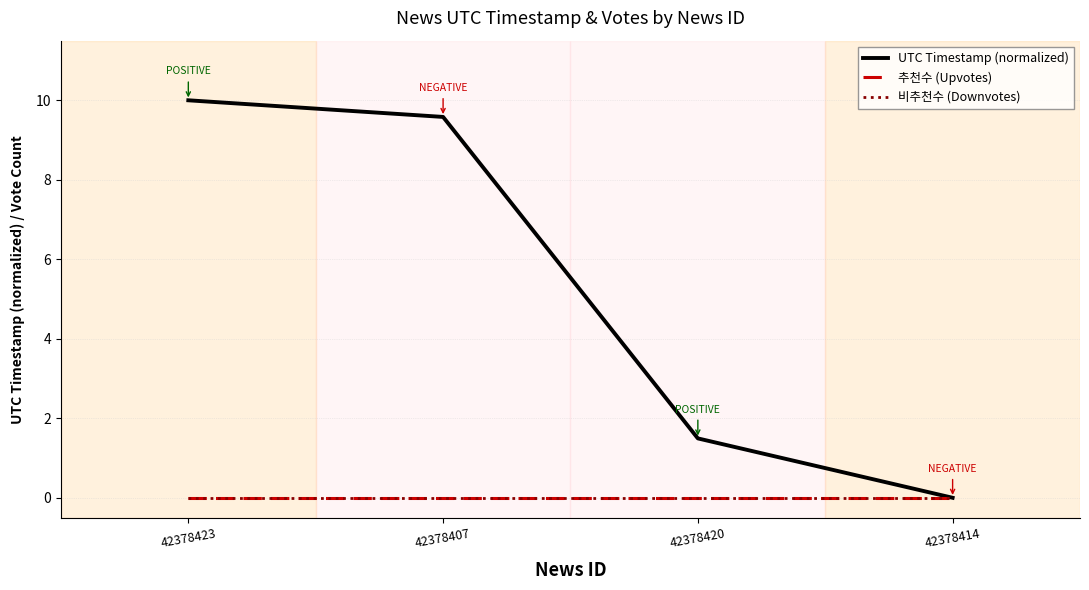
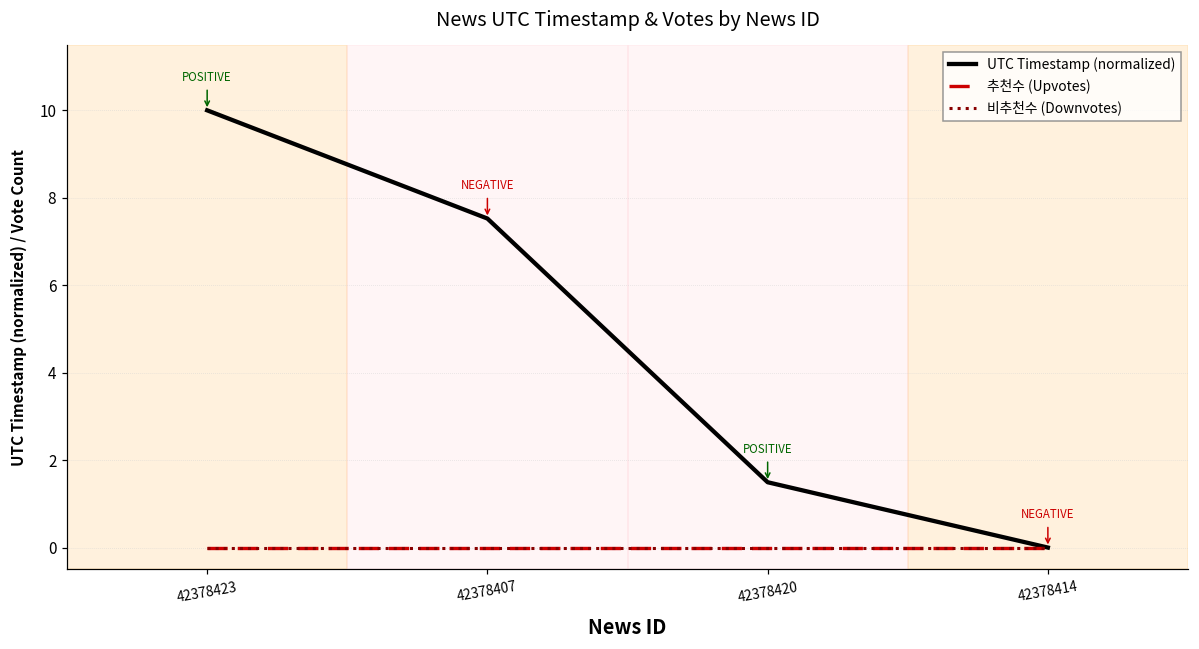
UTC Timestamp (normalized), 42378407: 9.6 -> 7.5
